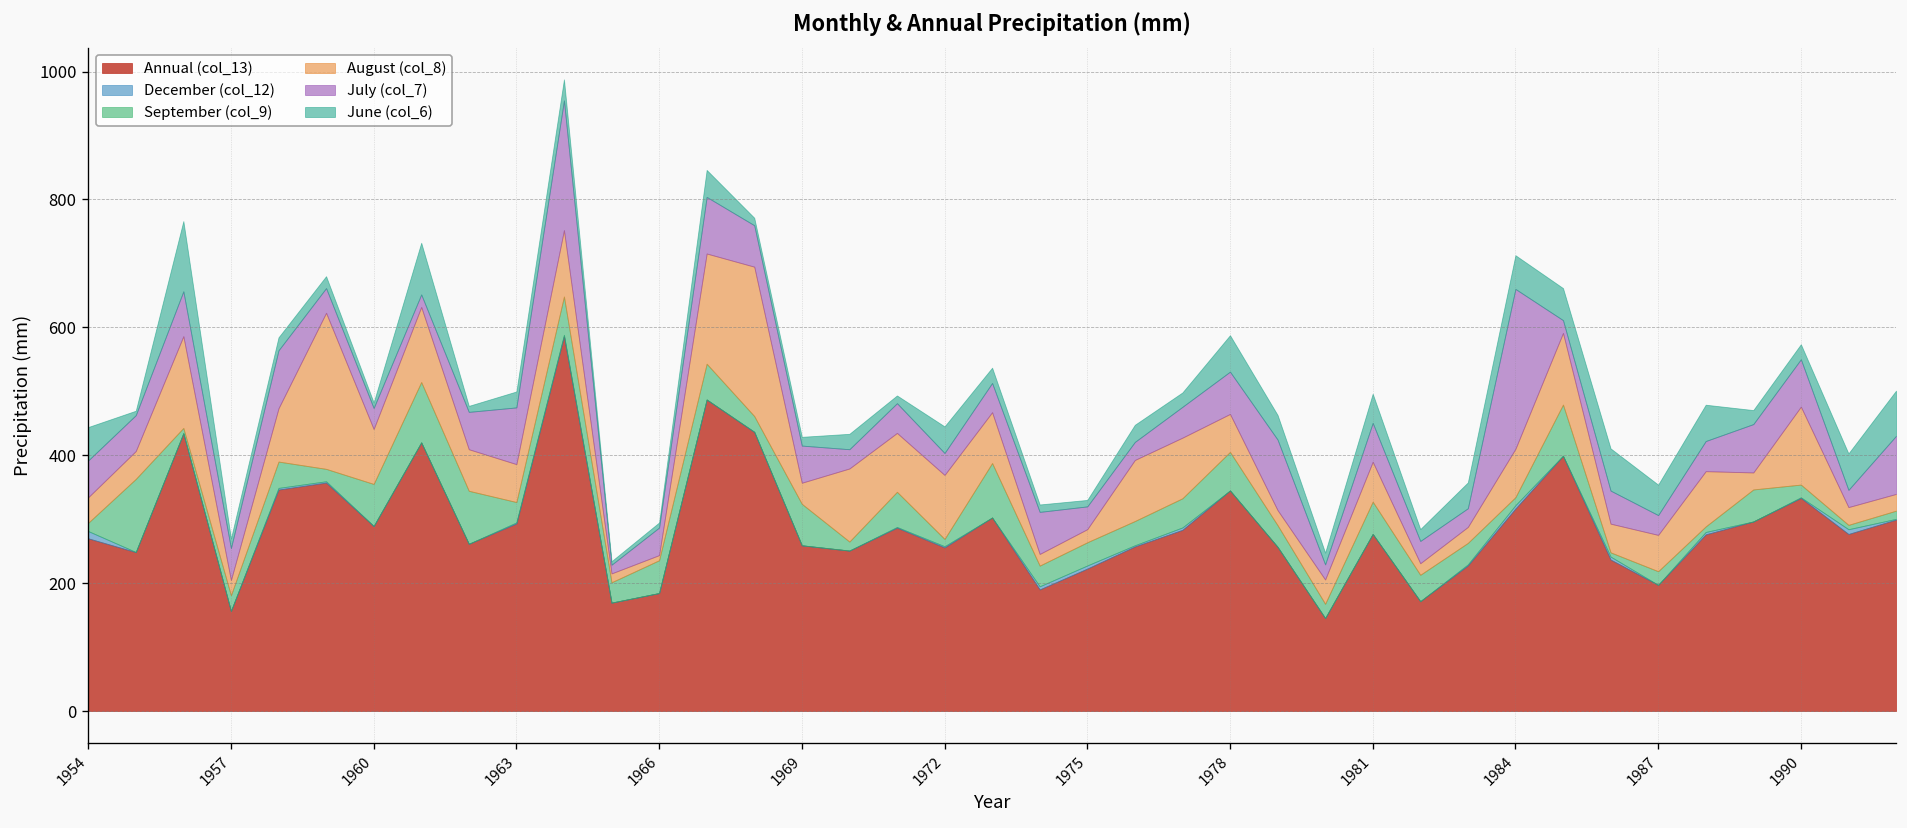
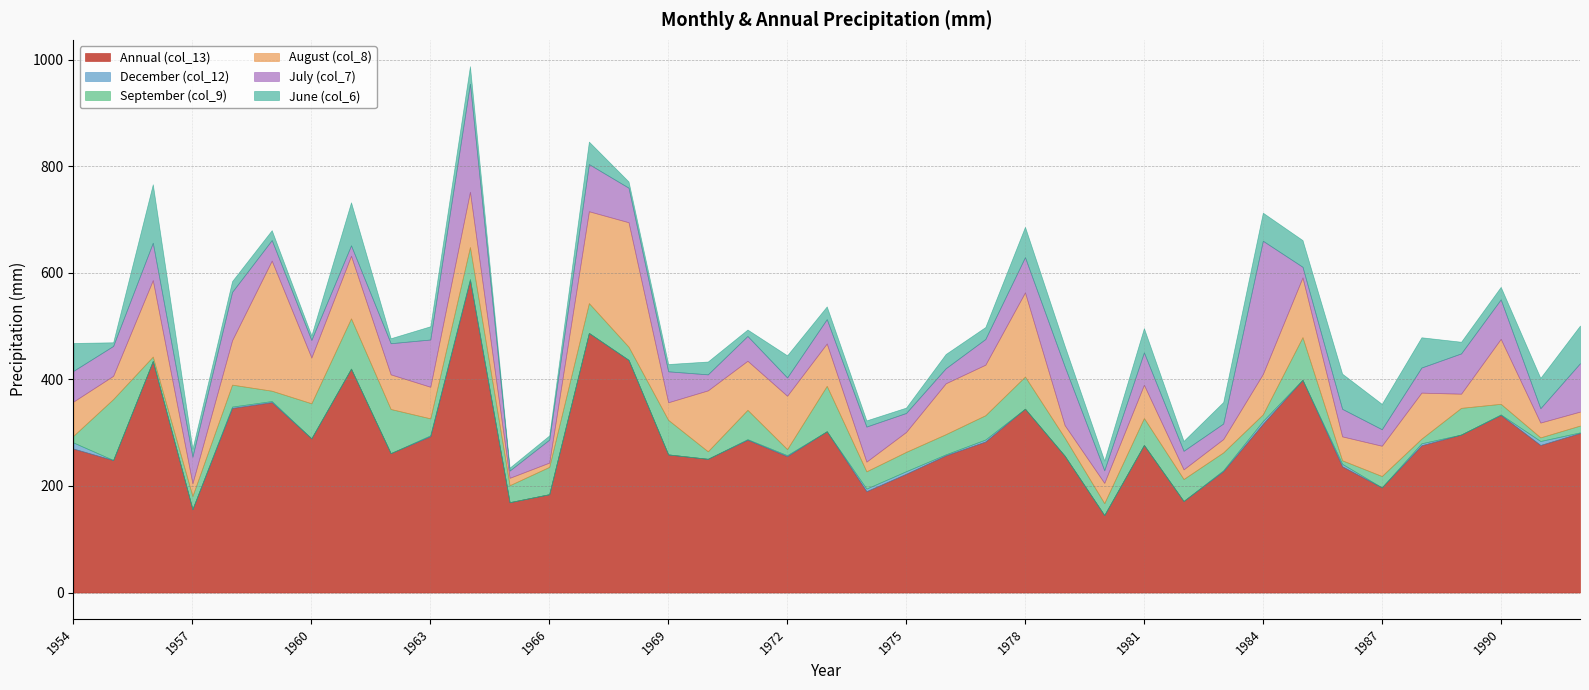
August (col_8), 1954: 40 -> 60
August (col_8), 1975: 20 -> 40
August (col_8), 1978: 60 -> 160
